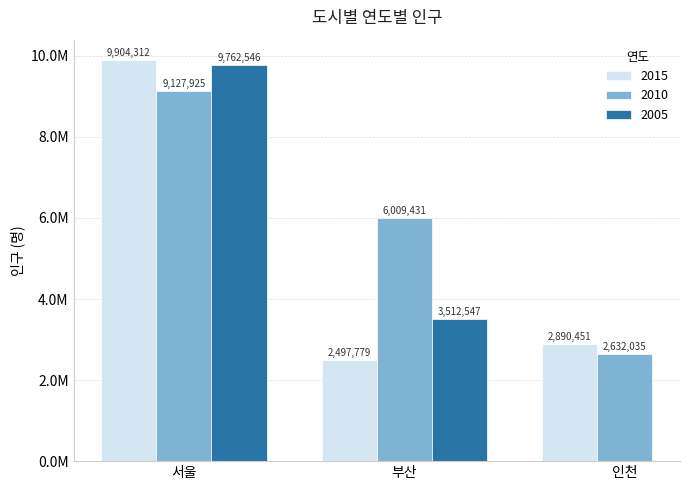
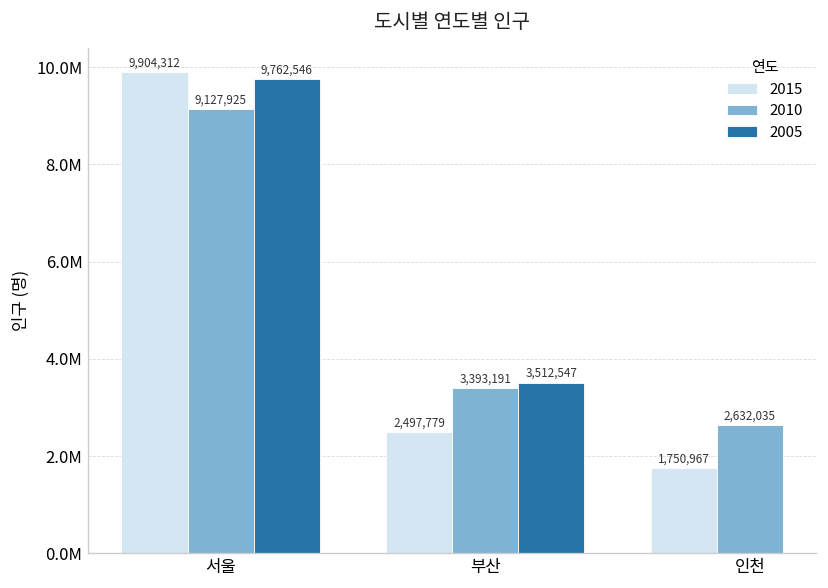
2010, 부산: 6,009,431 -> 3,393,191
2015, 인천: 2,890,451 -> 1,750,967
